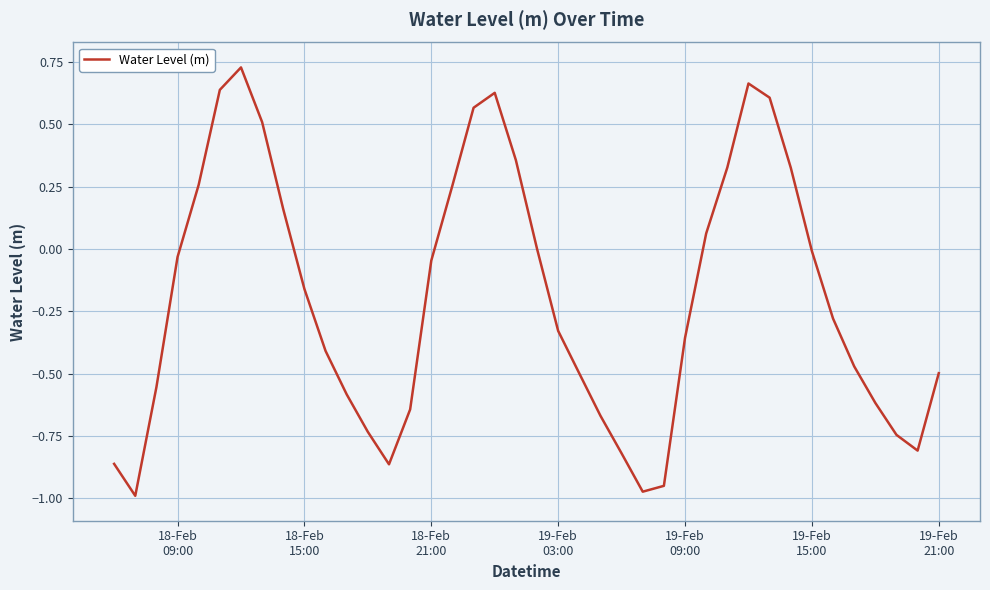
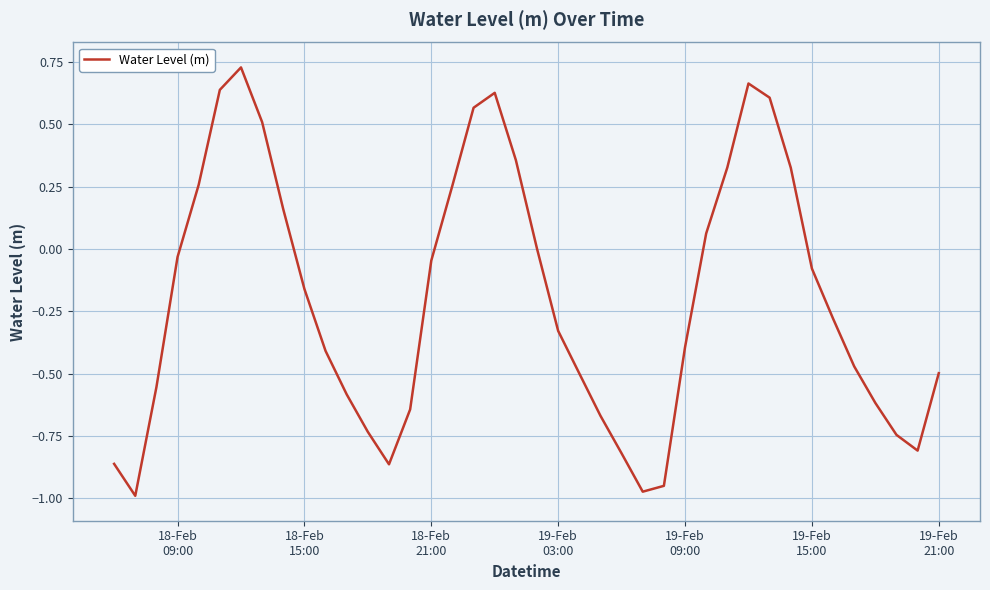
19-Feb 09:00: -0.36 -> -0.39
19-Feb 15:00: -0.01 -> -0.08
